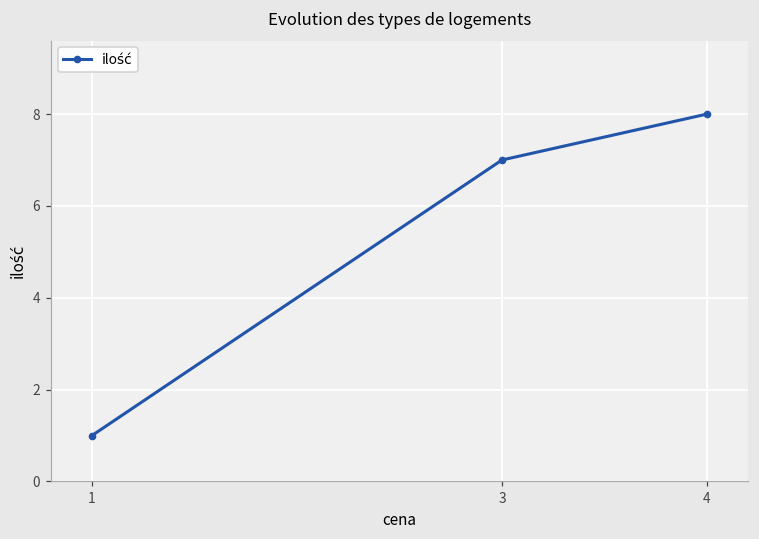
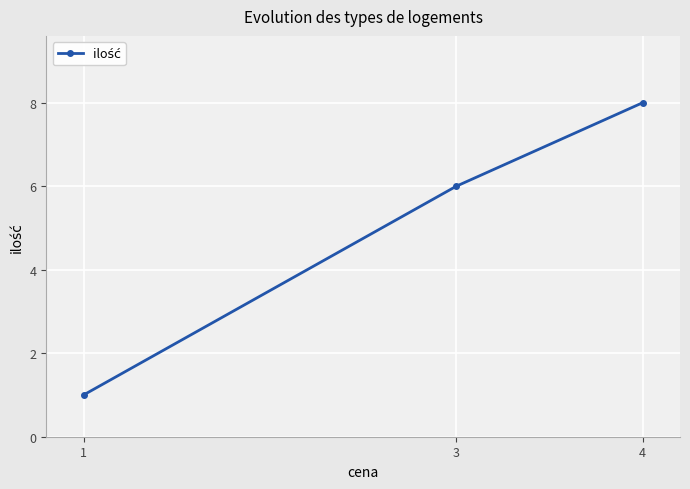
3: 7 -> 6
